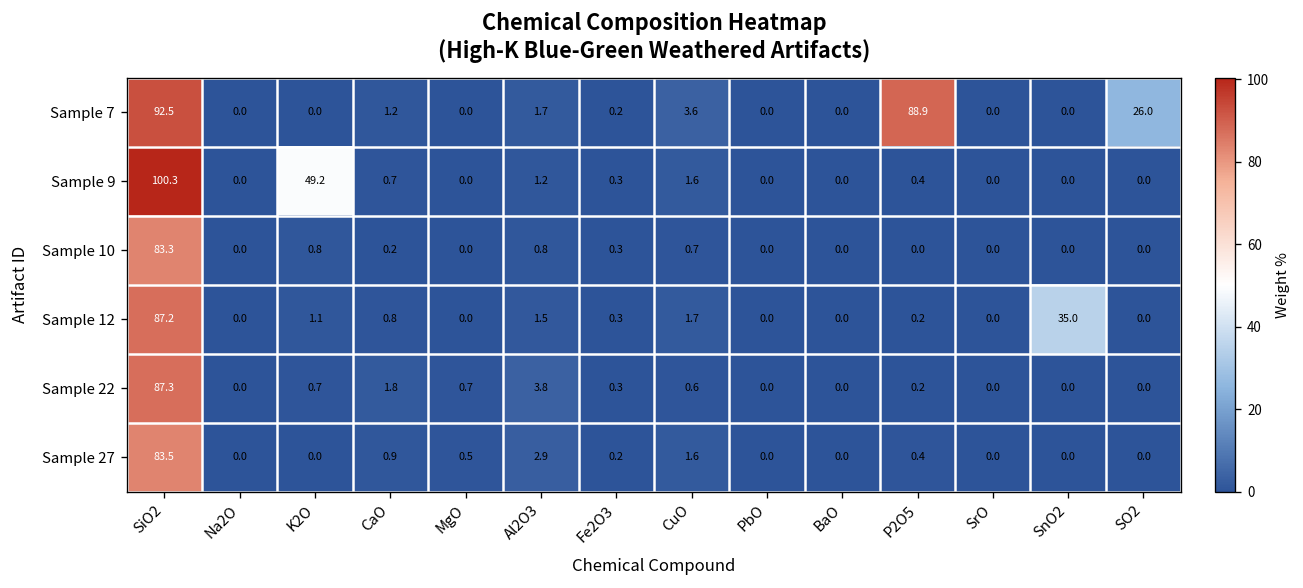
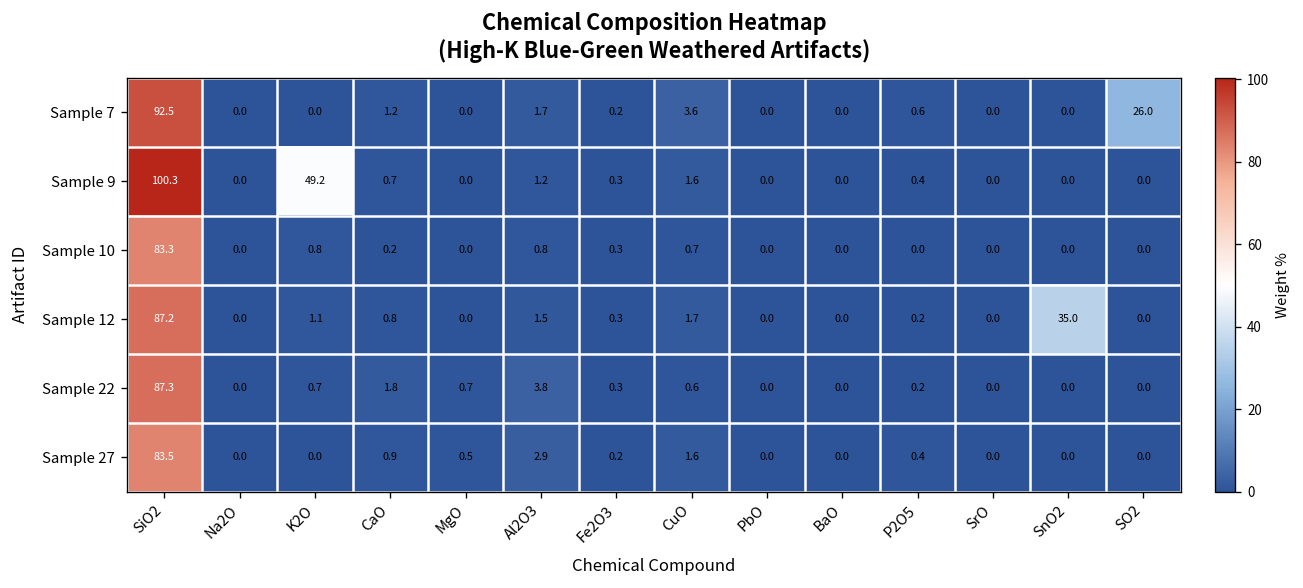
Sample 7, P2O5: 88.9 -> 0.6
